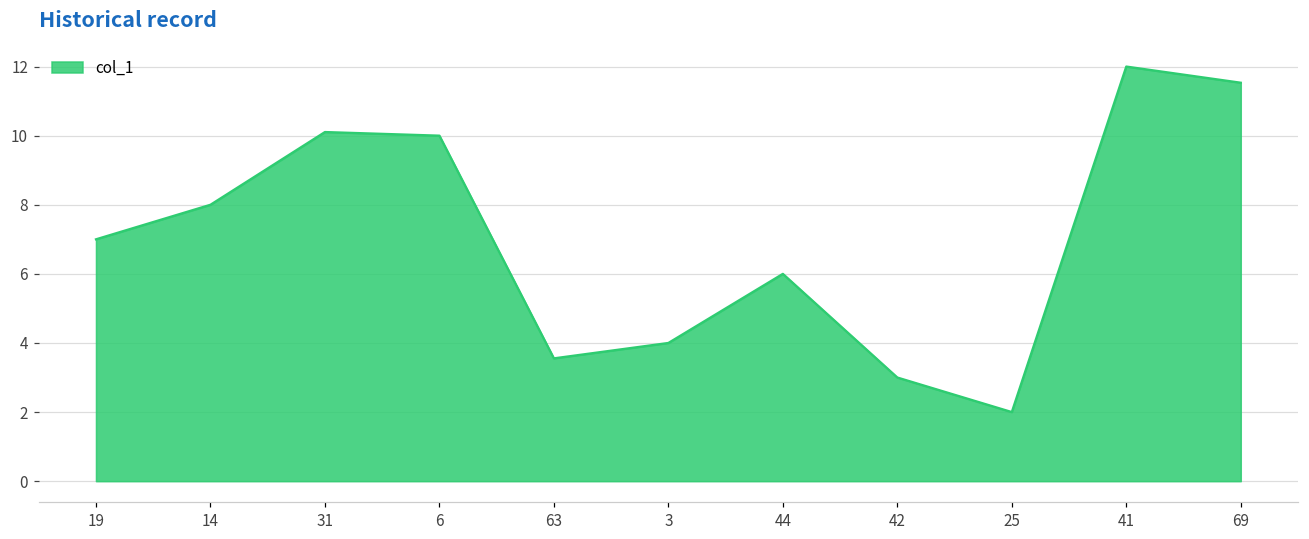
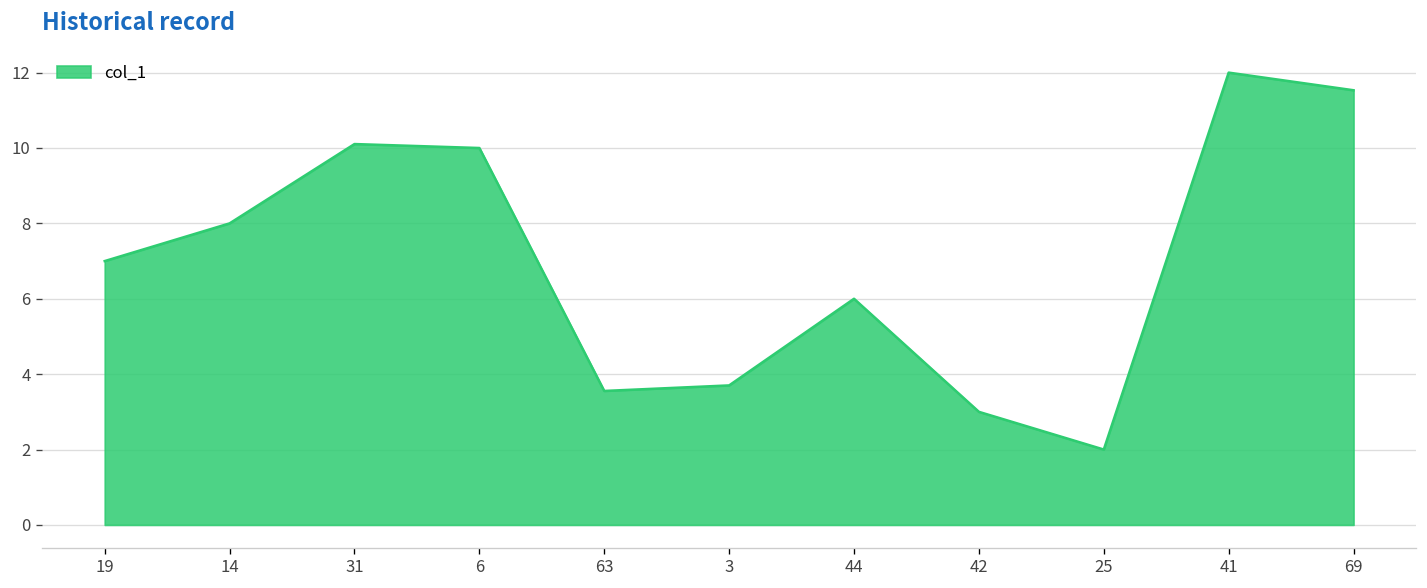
3: 4.0 -> 3.7
